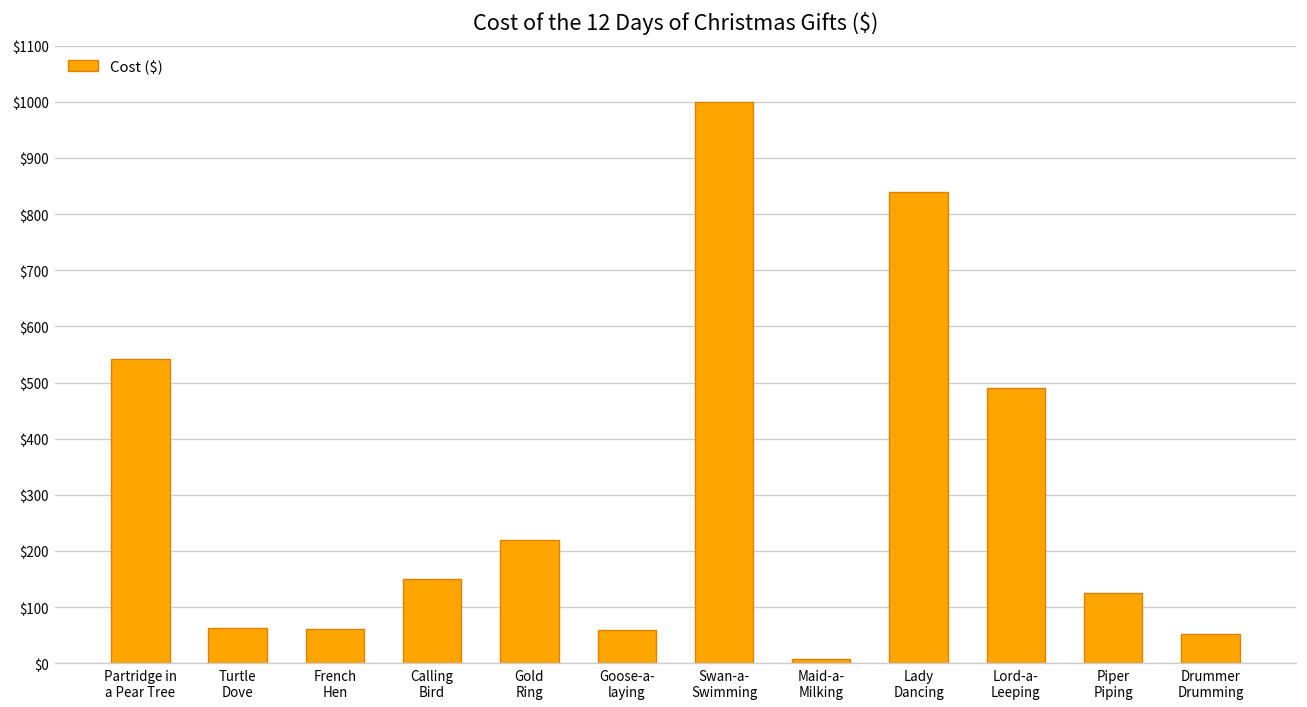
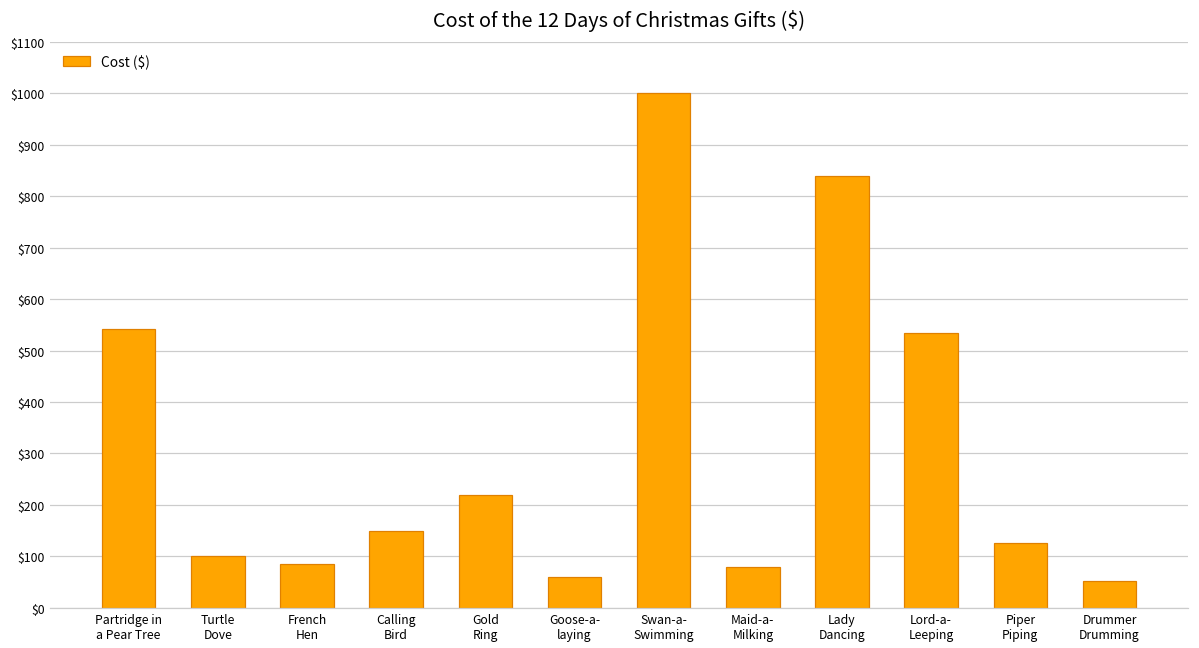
Turtle Dove: $60 -> $100
French Hen: $60 -> $90
Maid-a- Milking: $10 -> $80
Lord-a- Leeping: $490 -> $530
